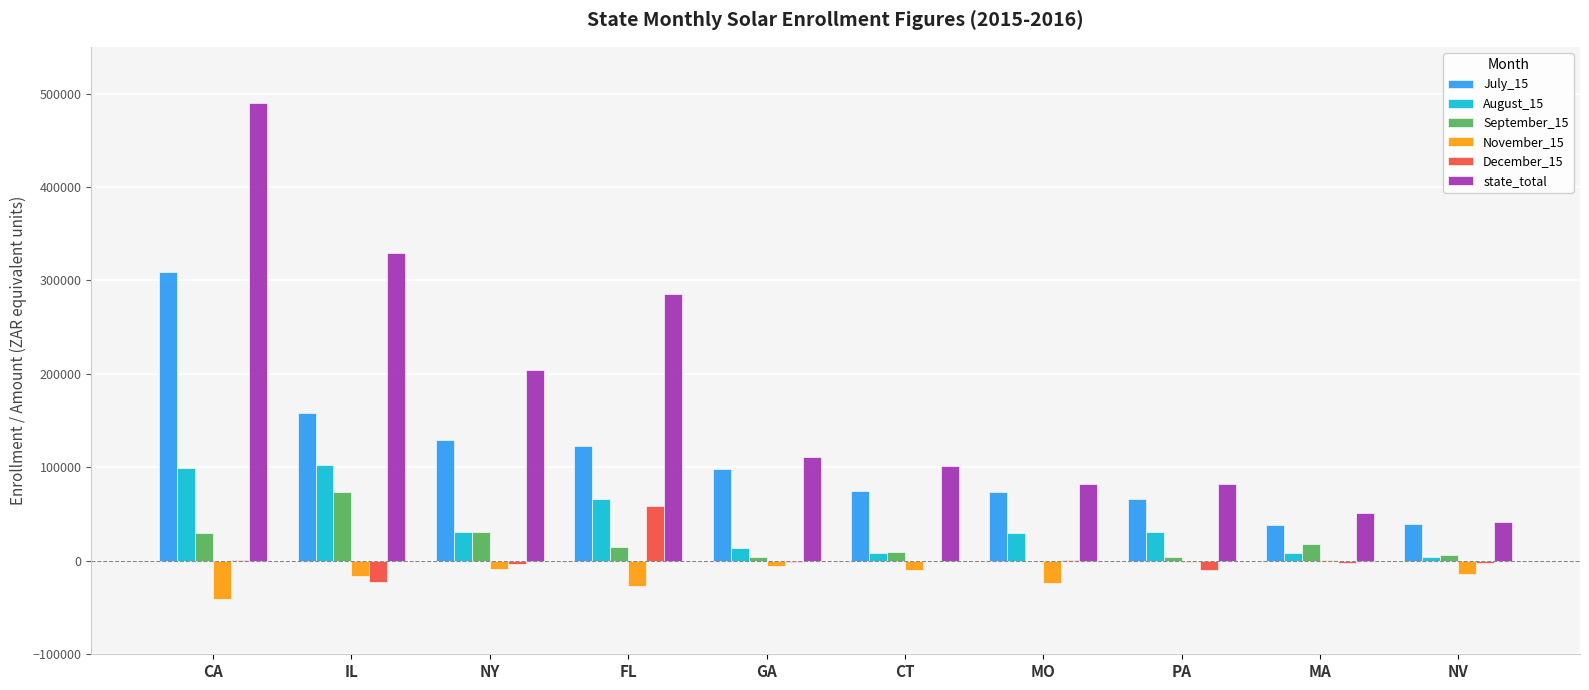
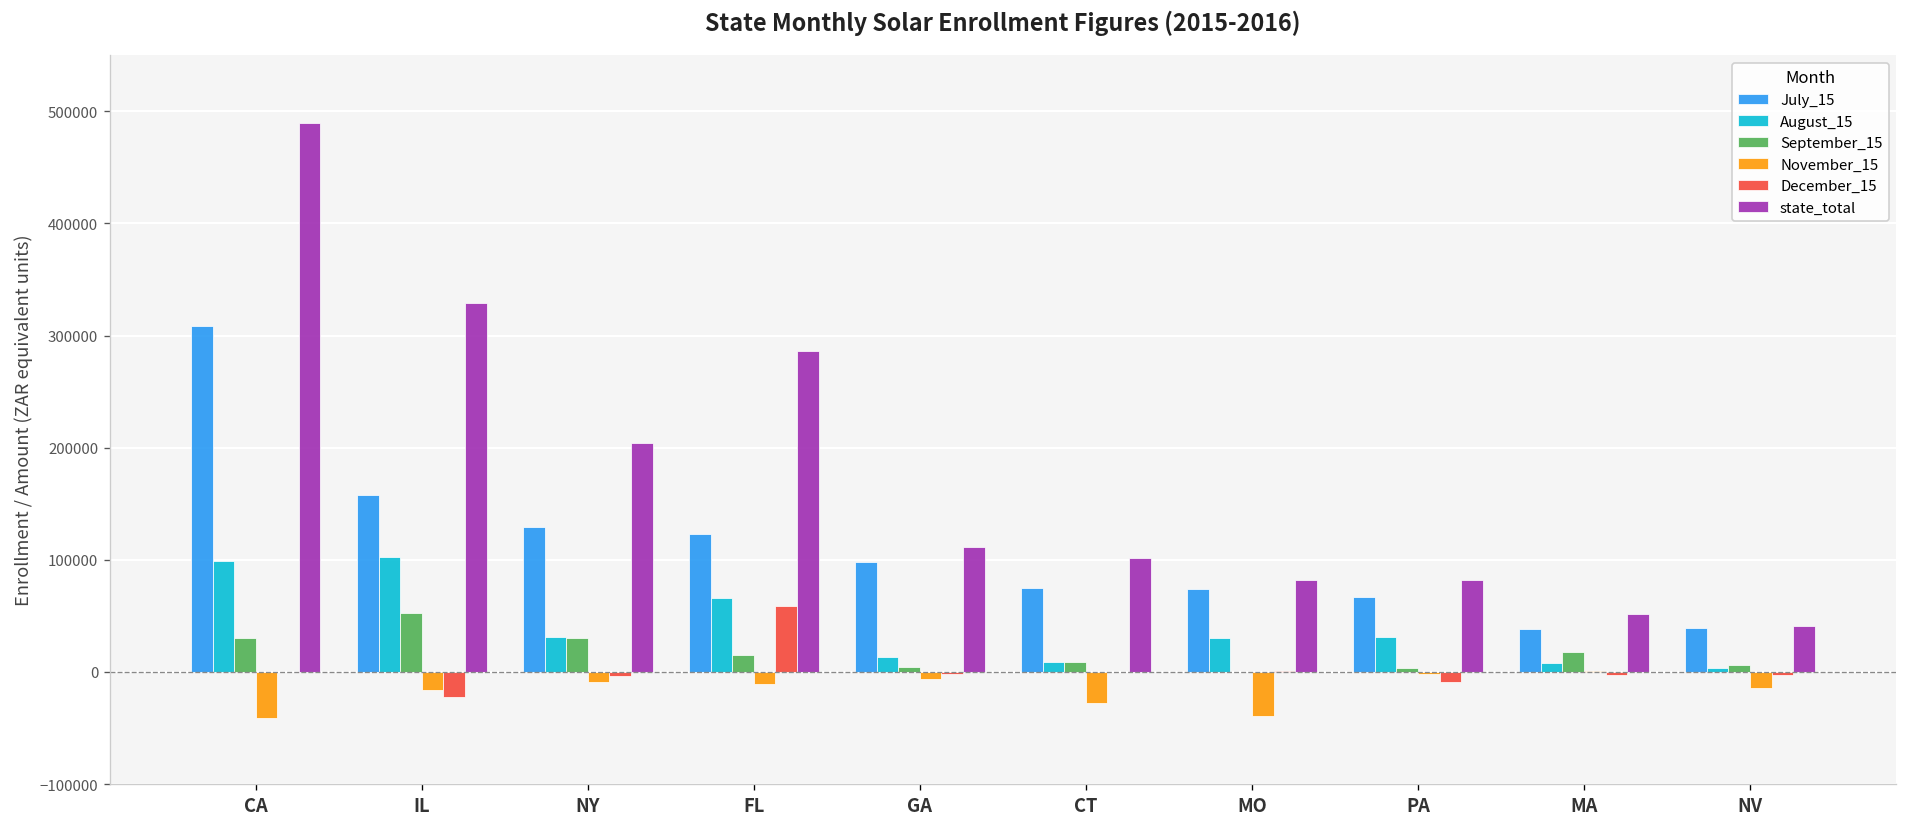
September_15, IL: 70000 -> 50000
November_15, FL: -30000 -> -10000
November_15, CT: -10000 -> -30000
November_15, MO: -20000 -> -40000
